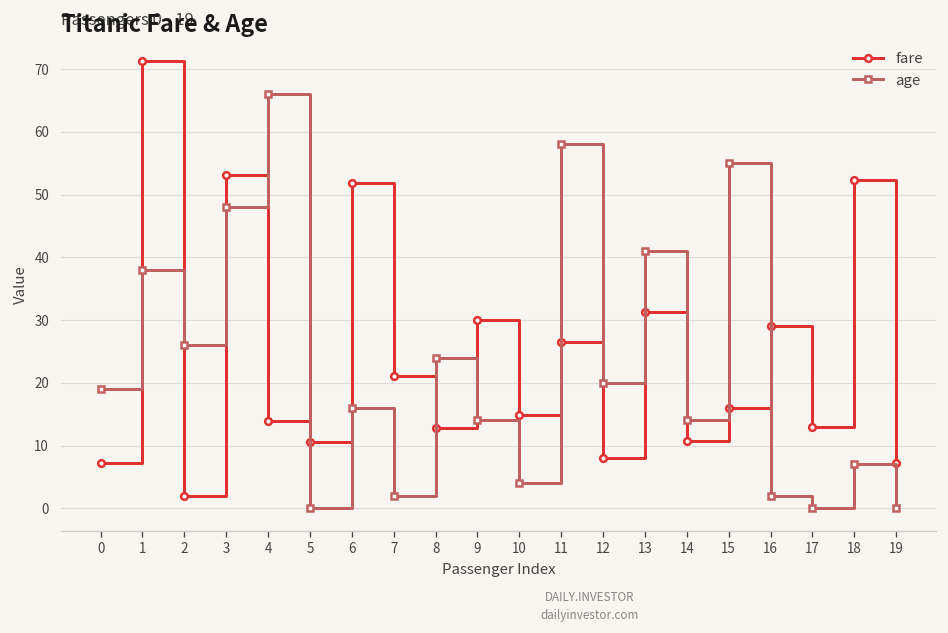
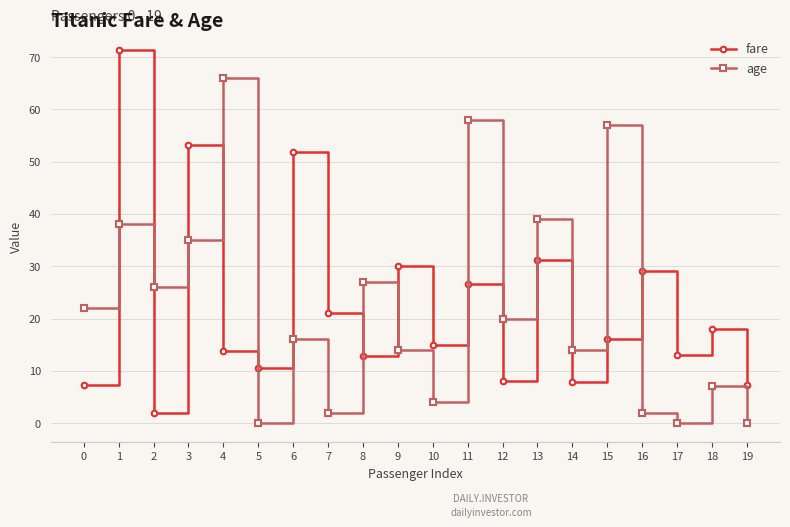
age, 0: 19 -> 22
age, 3: 48 -> 35
age, 8: 24 -> 27
age, 13: 41 -> 39
fare, 14: 11 -> 8
age, 15: 55 -> 57
fare, 18: 52 -> 18
